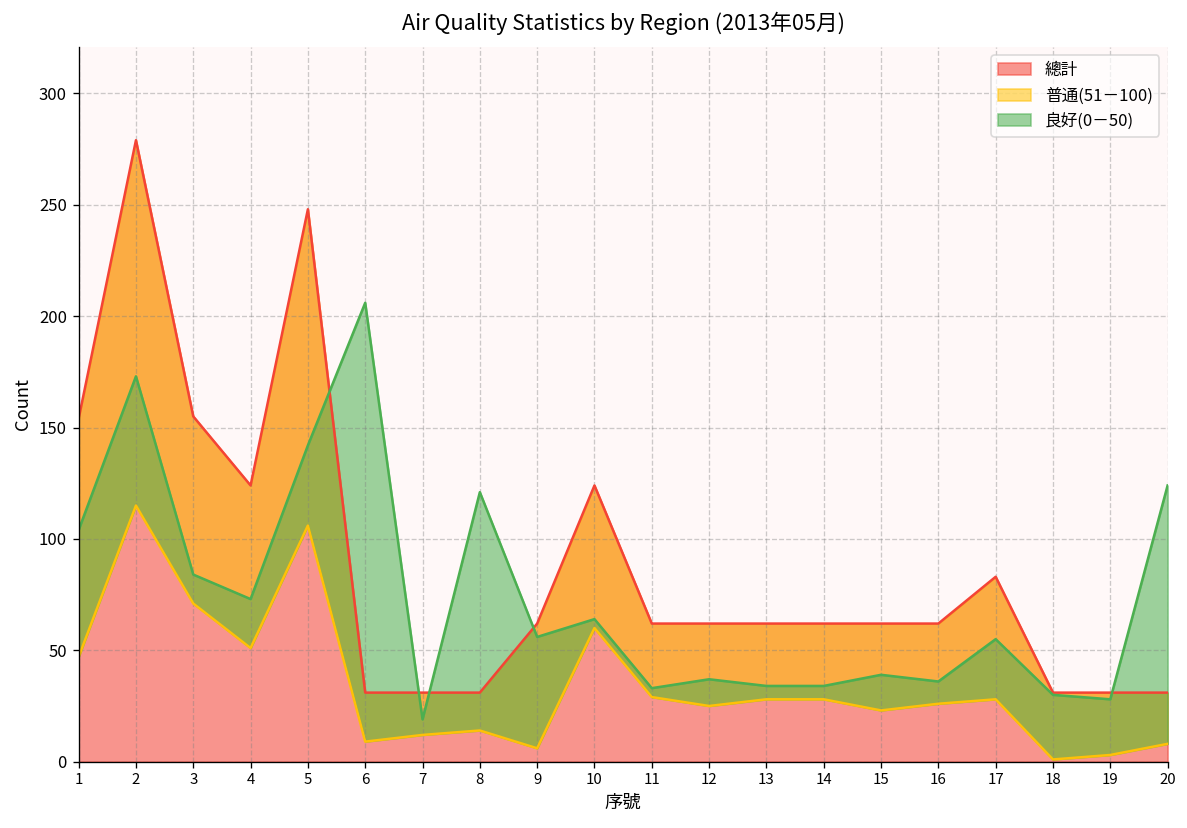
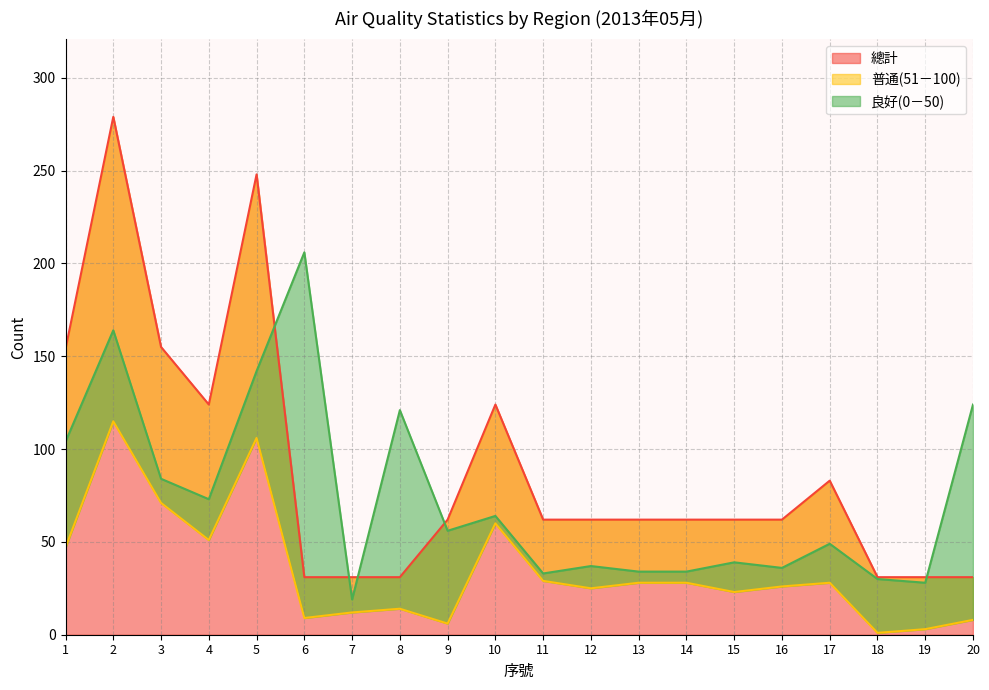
良好(0－50), 2: 173 -> 164
良好(0－50), 17: 55 -> 49
